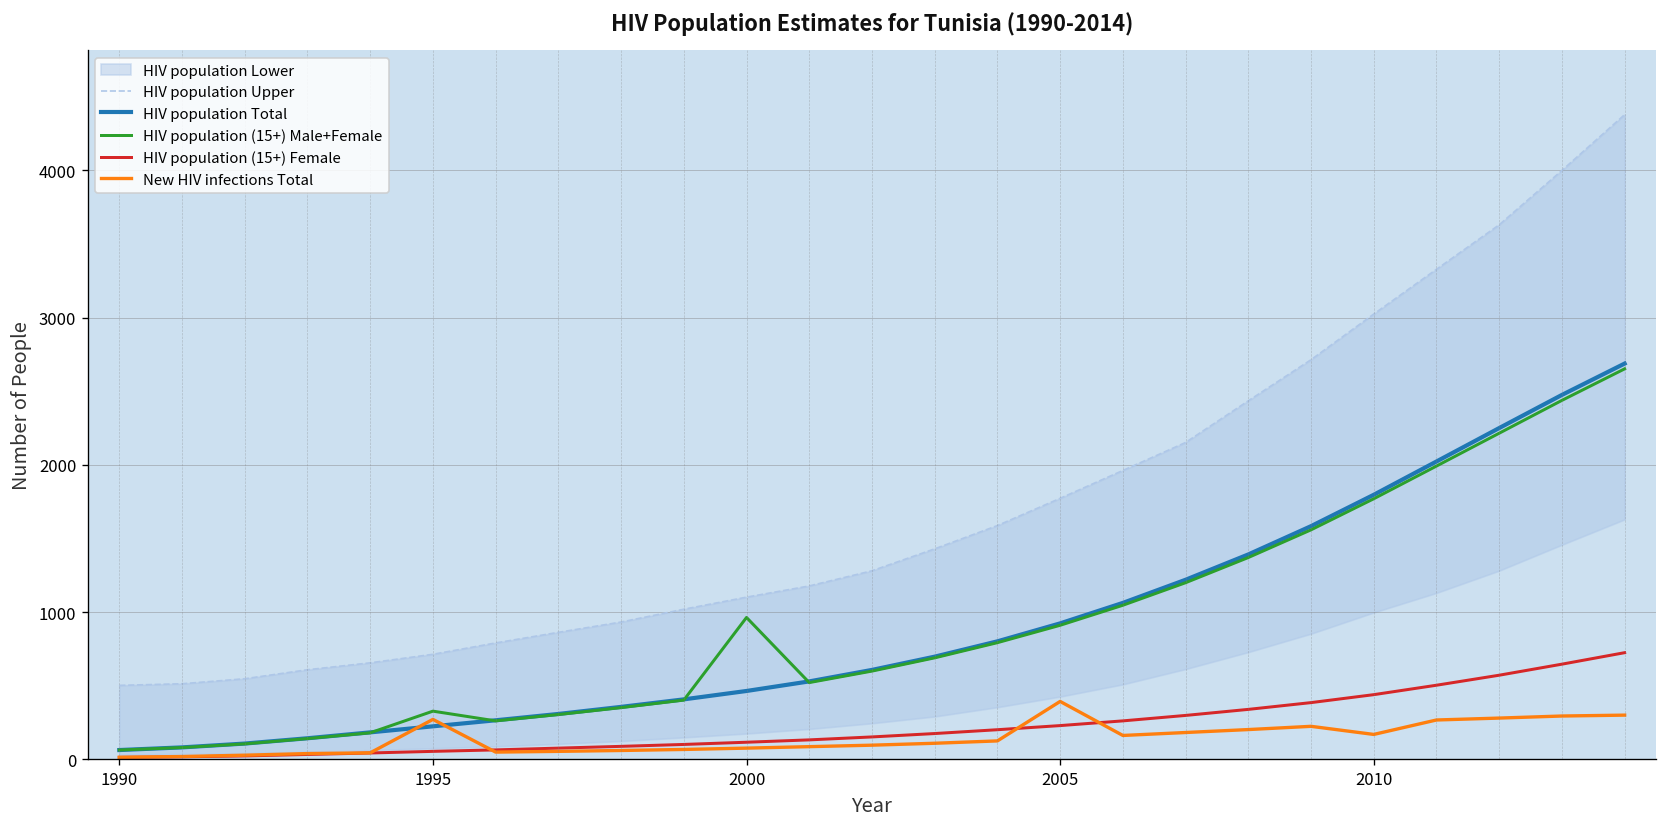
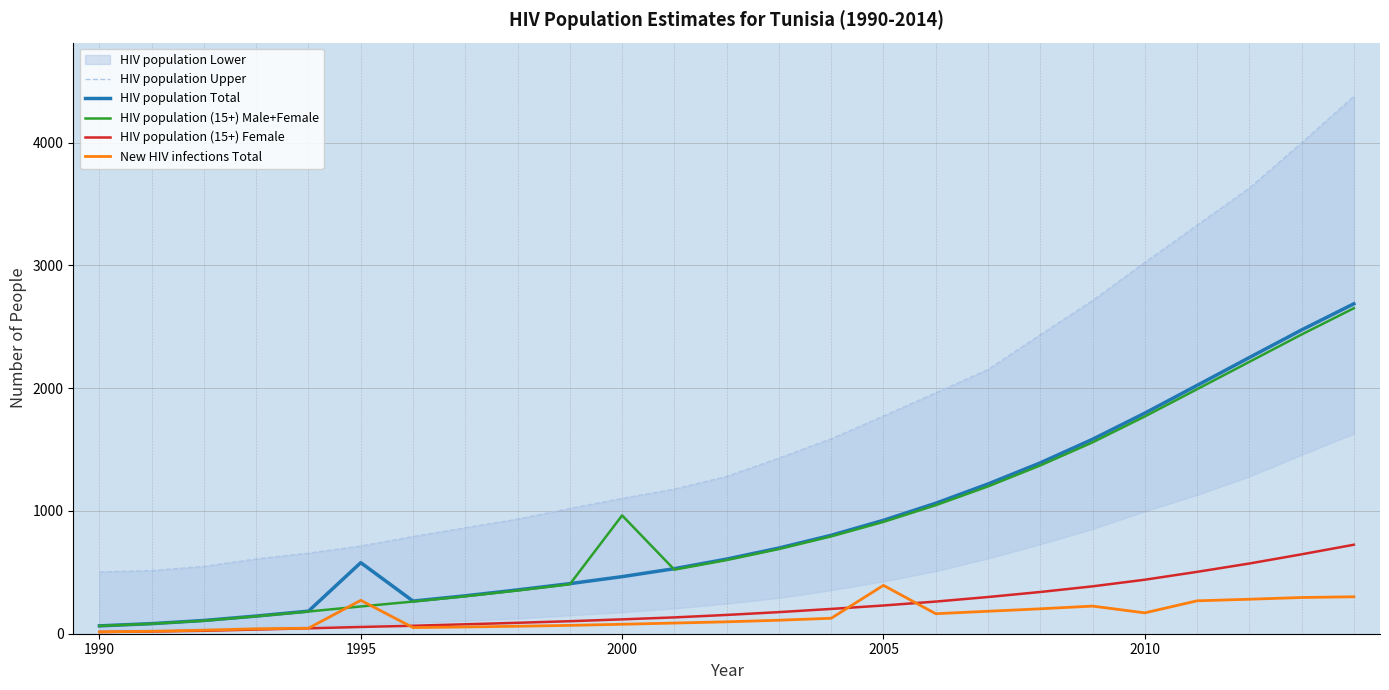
HIV population Total, 1995: 230 -> 580
HIV population (15+) Male+Female, 1995: 330 -> 220
